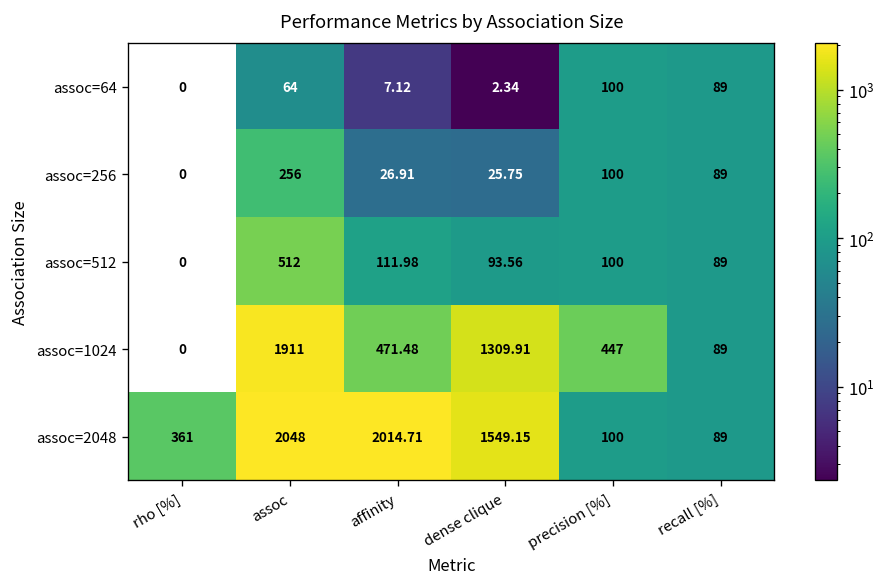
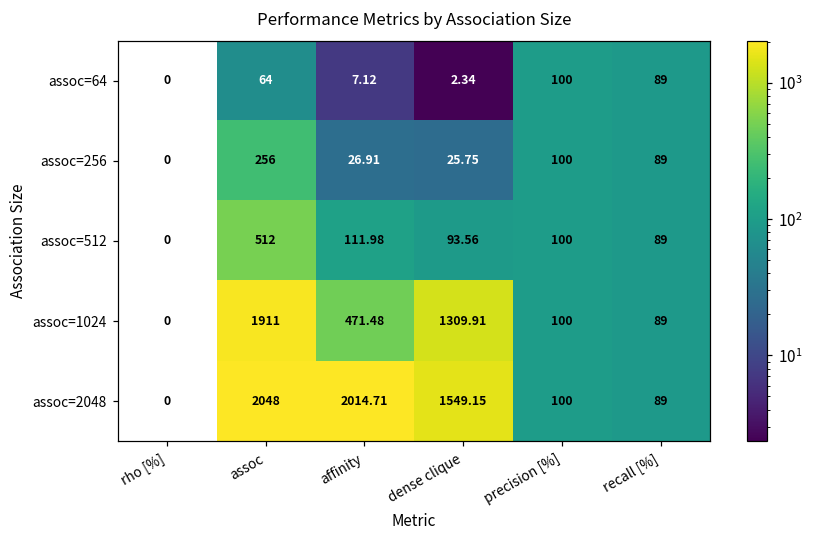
assoc=1024, precision [%]: 447 -> 100
assoc=2048, rho [%]: 361 -> 0
